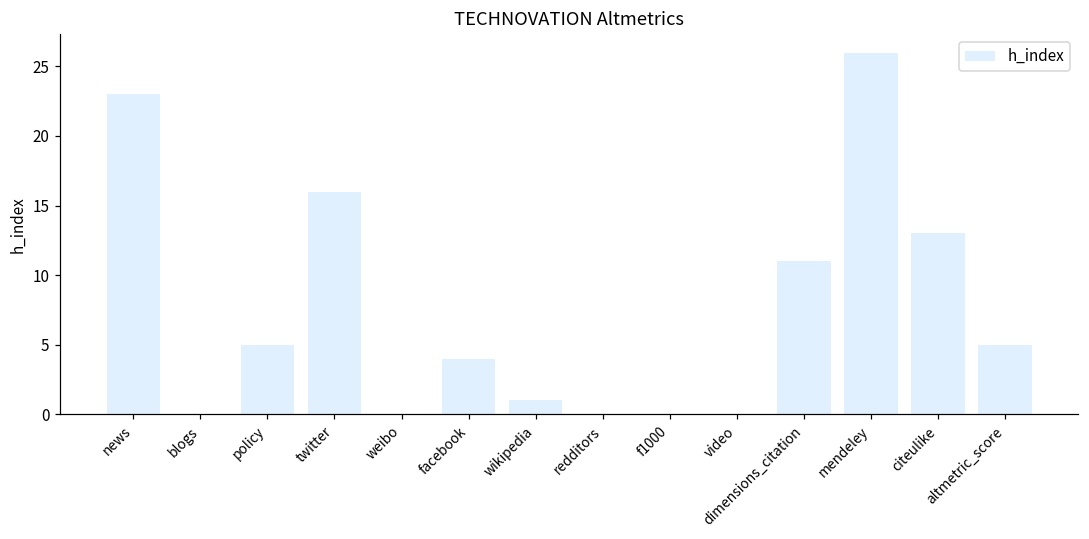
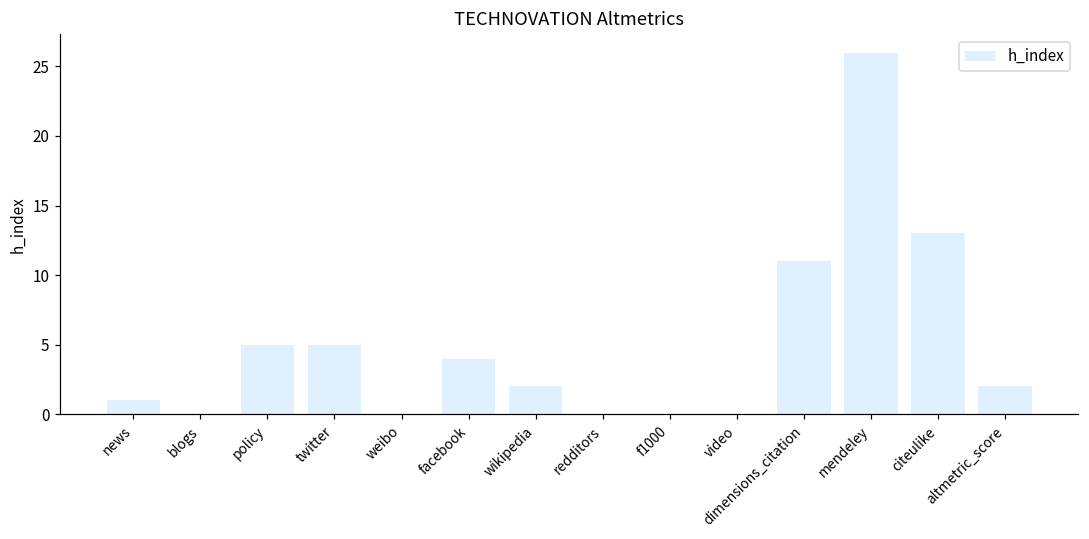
news: 23 -> 1
twitter: 16 -> 5
wikipedia: 1 -> 2
altmetric_score: 5 -> 2
